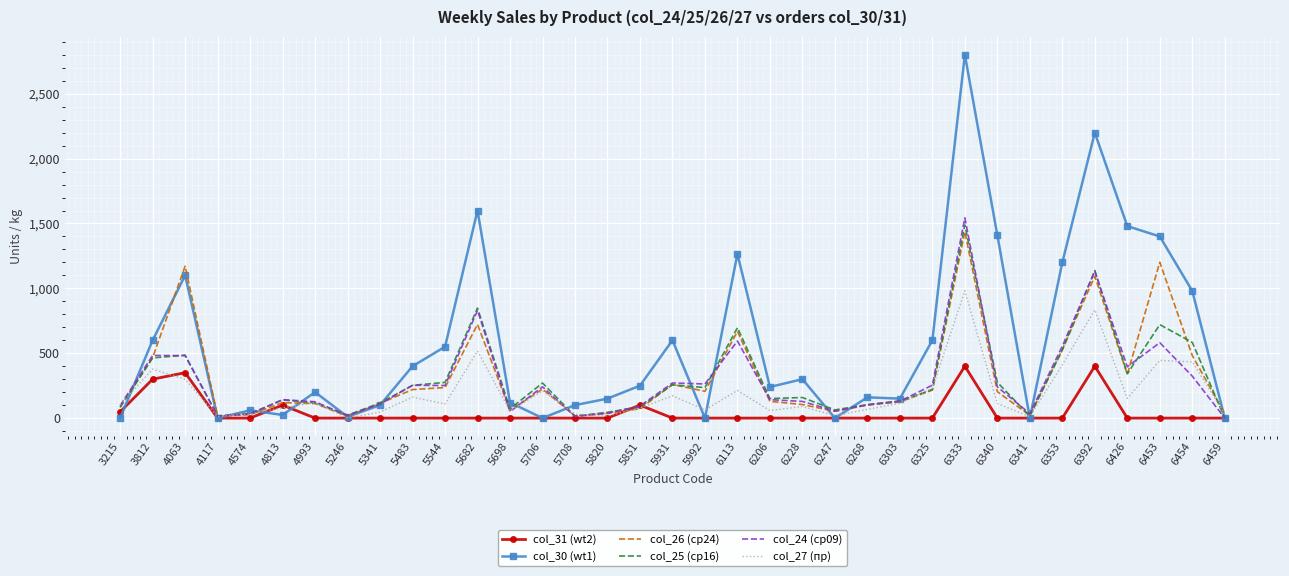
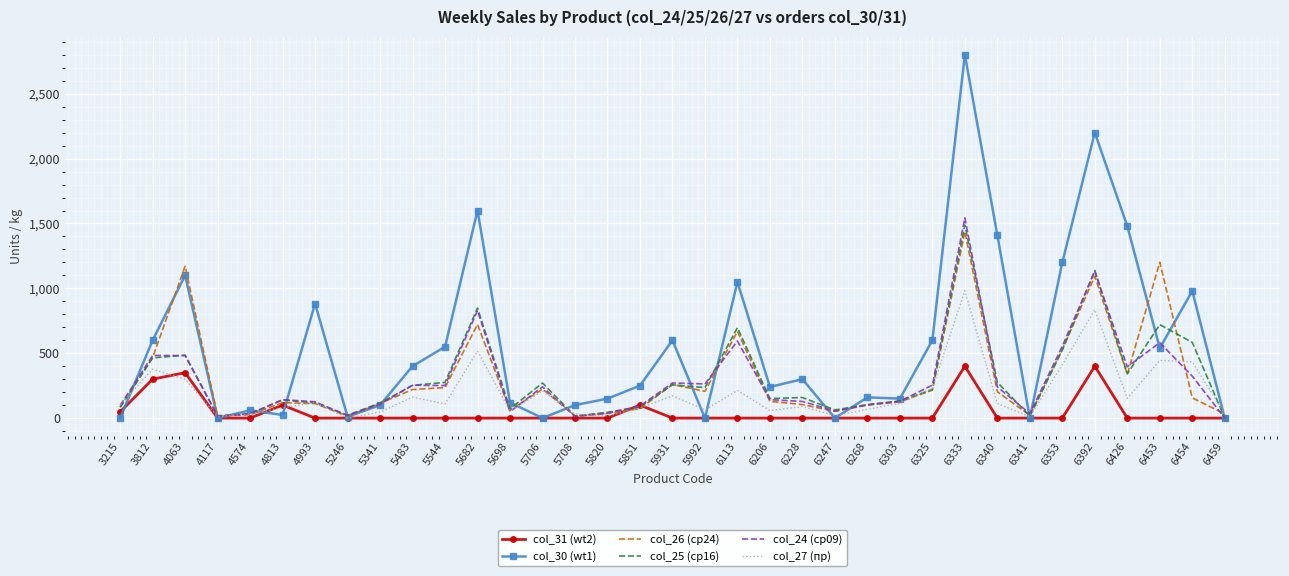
col_30 (wt1), 4993: 200 -> 880
col_30 (wt1), 6113: 1,270 -> 1,050
col_30 (wt1), 6453: 1,400 -> 540
col_26 (ср24), 6454: 480 -> 160
